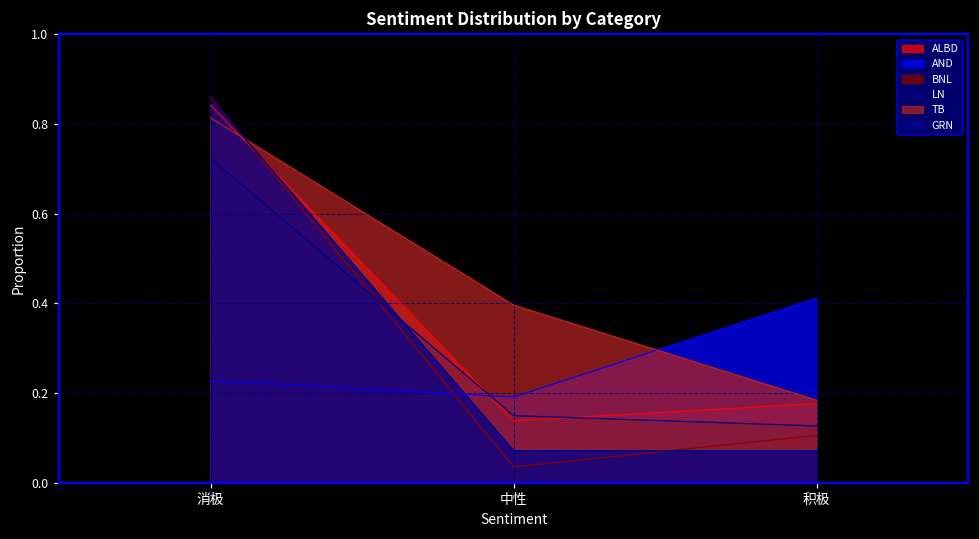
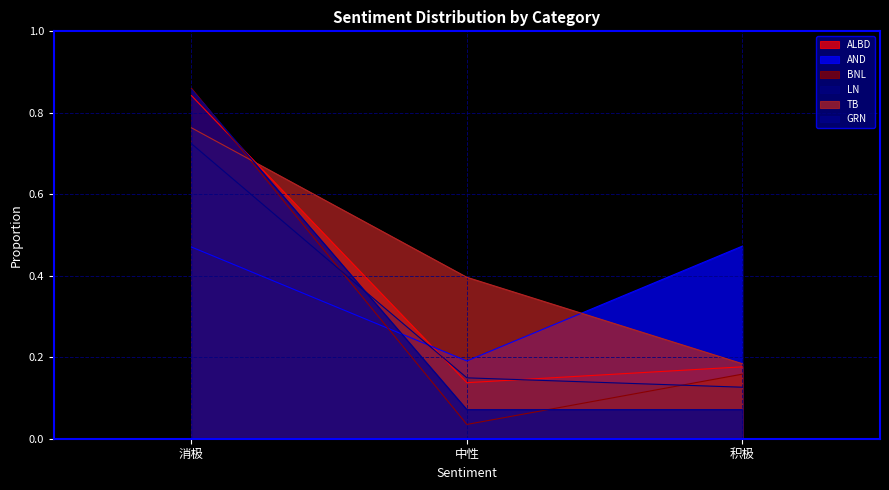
AND, 消极: 0.23 -> 0.47
TB, 消极: 0.81 -> 0.76
AND, 积极: 0.41 -> 0.47
BNL, 积极: 0.11 -> 0.16
